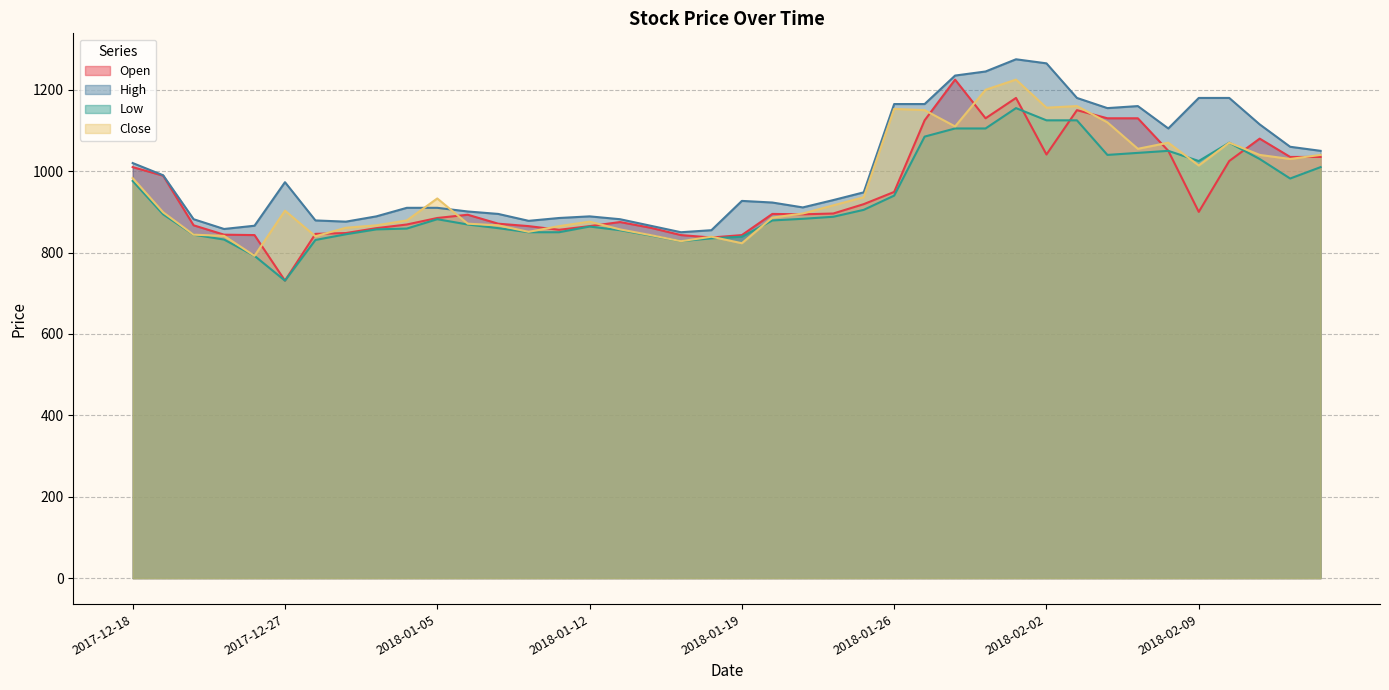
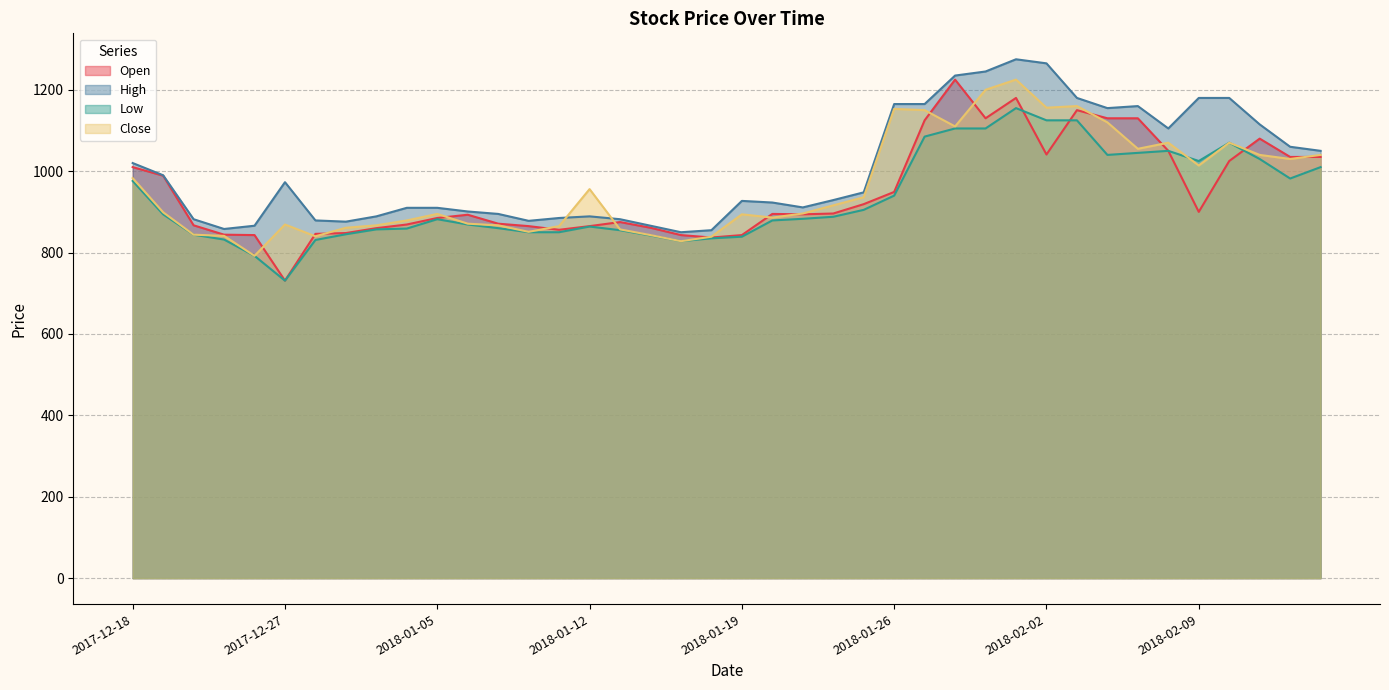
Close, 2017-12-27: 900 -> 870
Close, 2018-01-05: 930 -> 900
Close, 2018-01-12: 880 -> 960
Close, 2018-01-19: 820 -> 890
